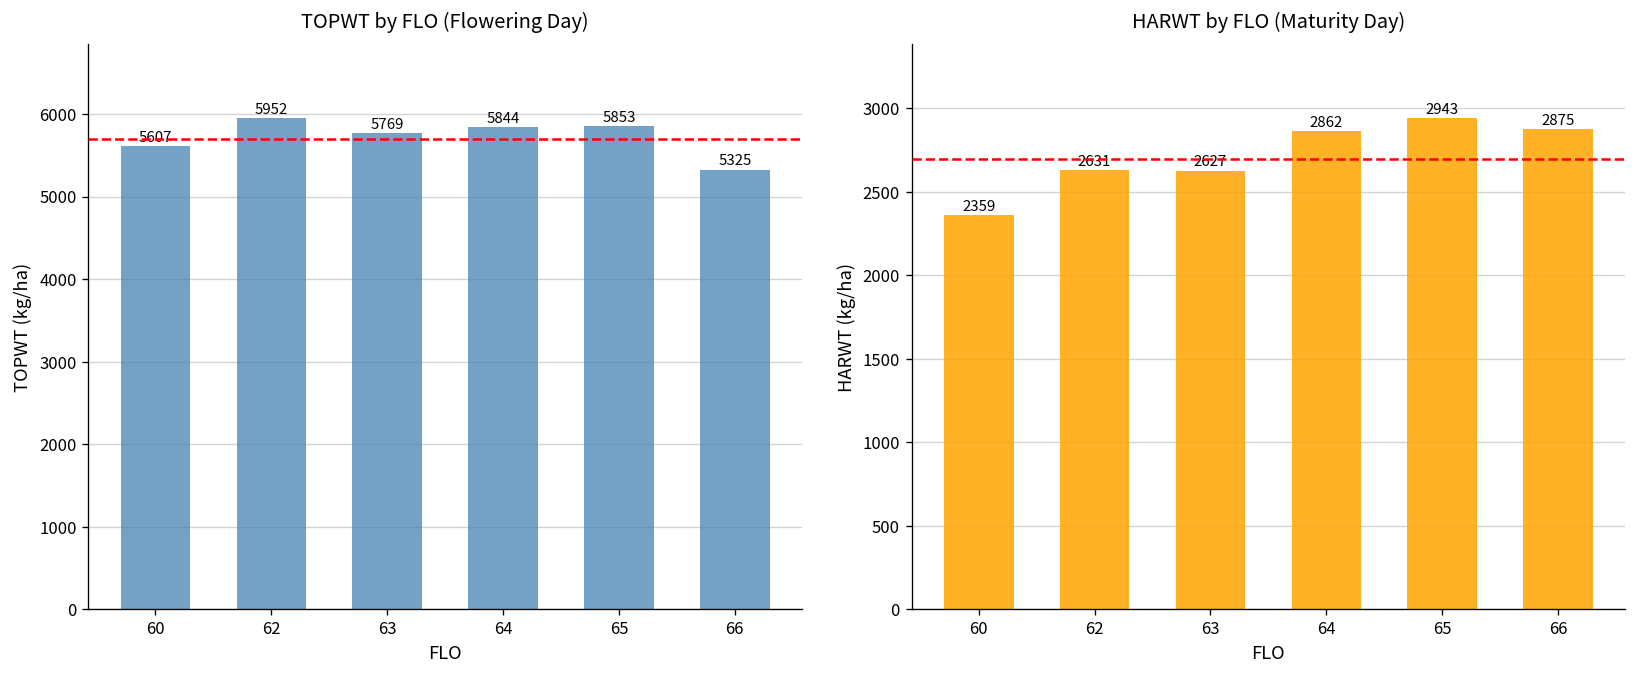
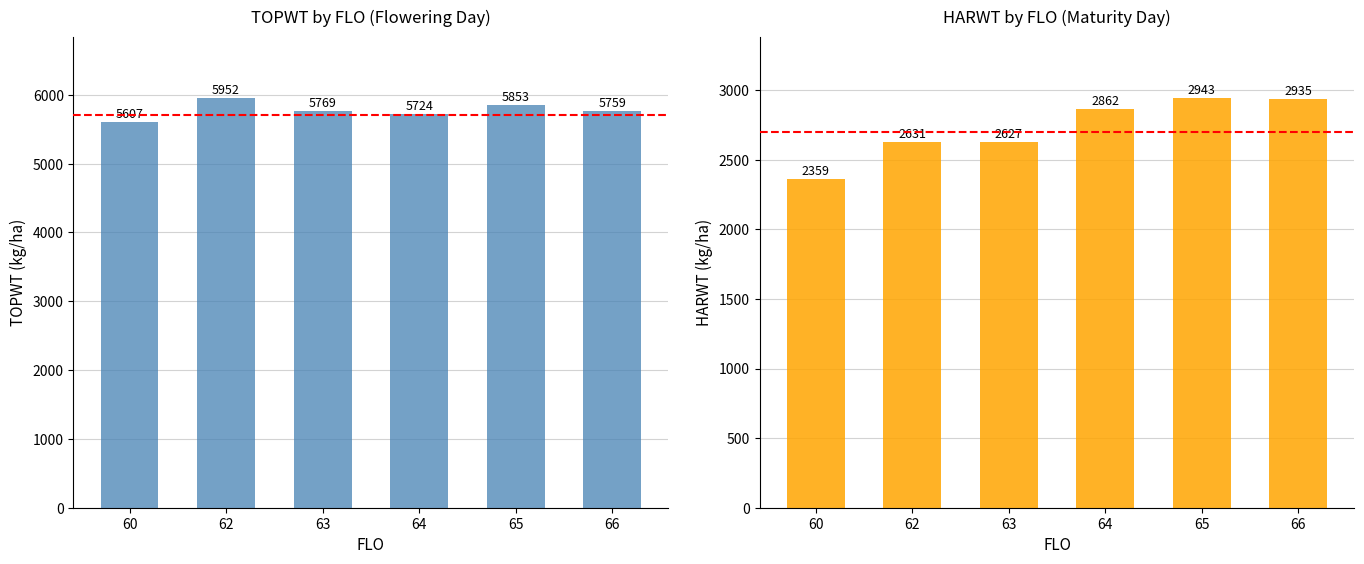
TOPWT by FLO (Flowering Day), 64: 5844 -> 5724
TOPWT by FLO (Flowering Day), 66: 5325 -> 5759
HARWT by FLO (Maturity Day), 66: 2875 -> 2935
